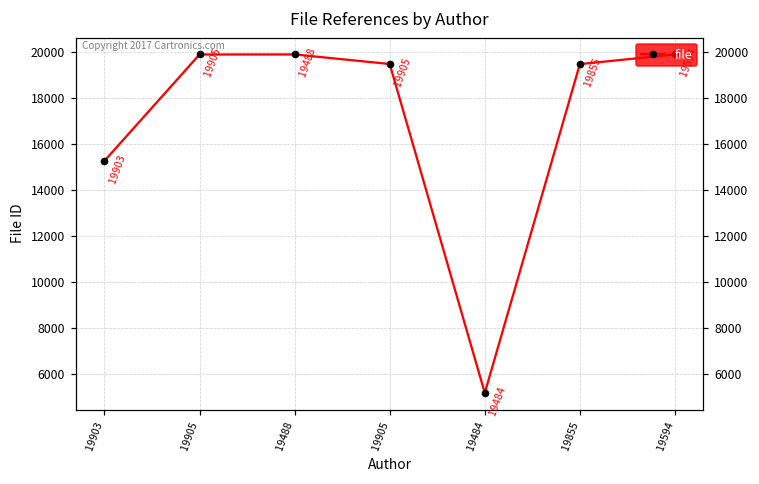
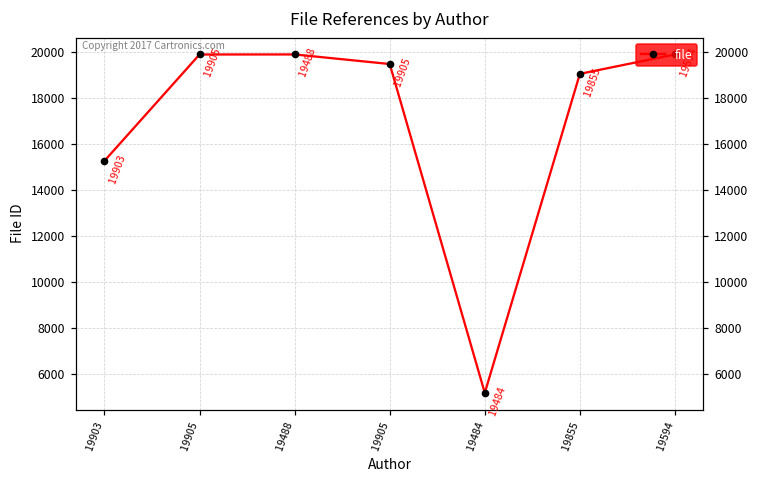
19855: 19500 -> 19100
